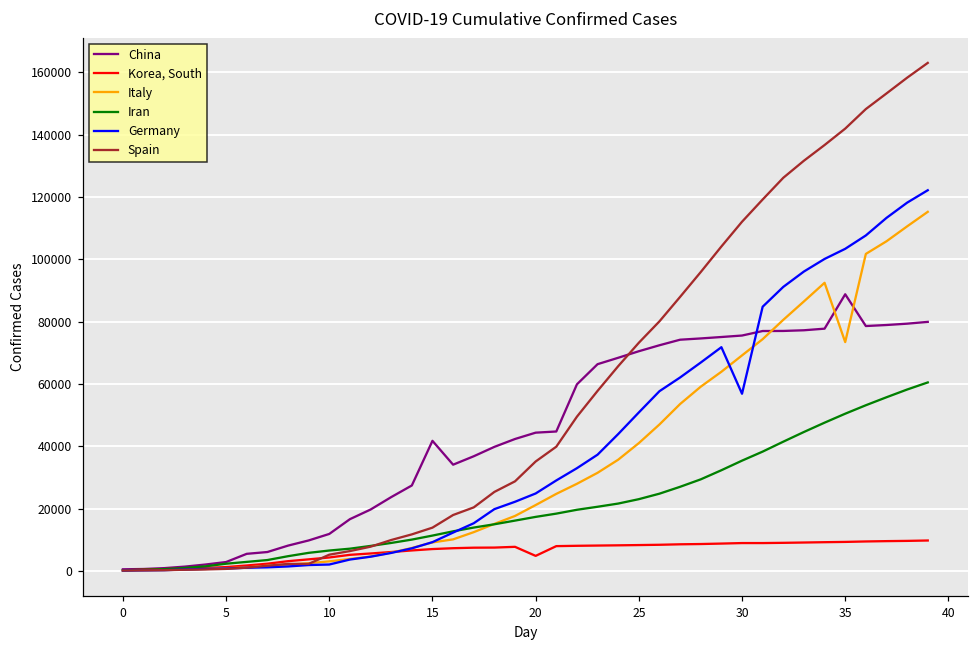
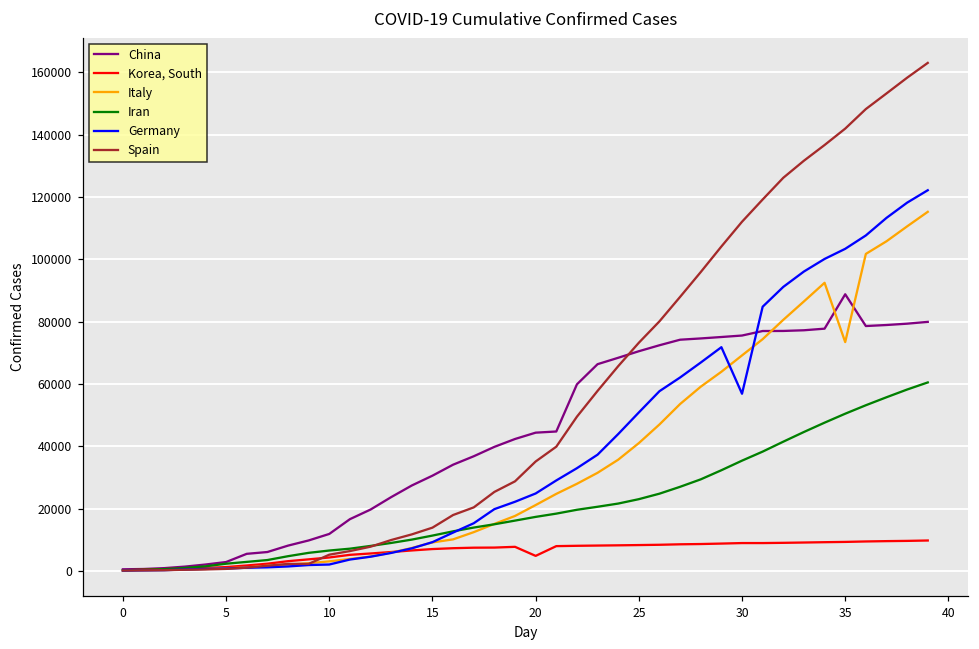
China, 15: 42000 -> 31000
